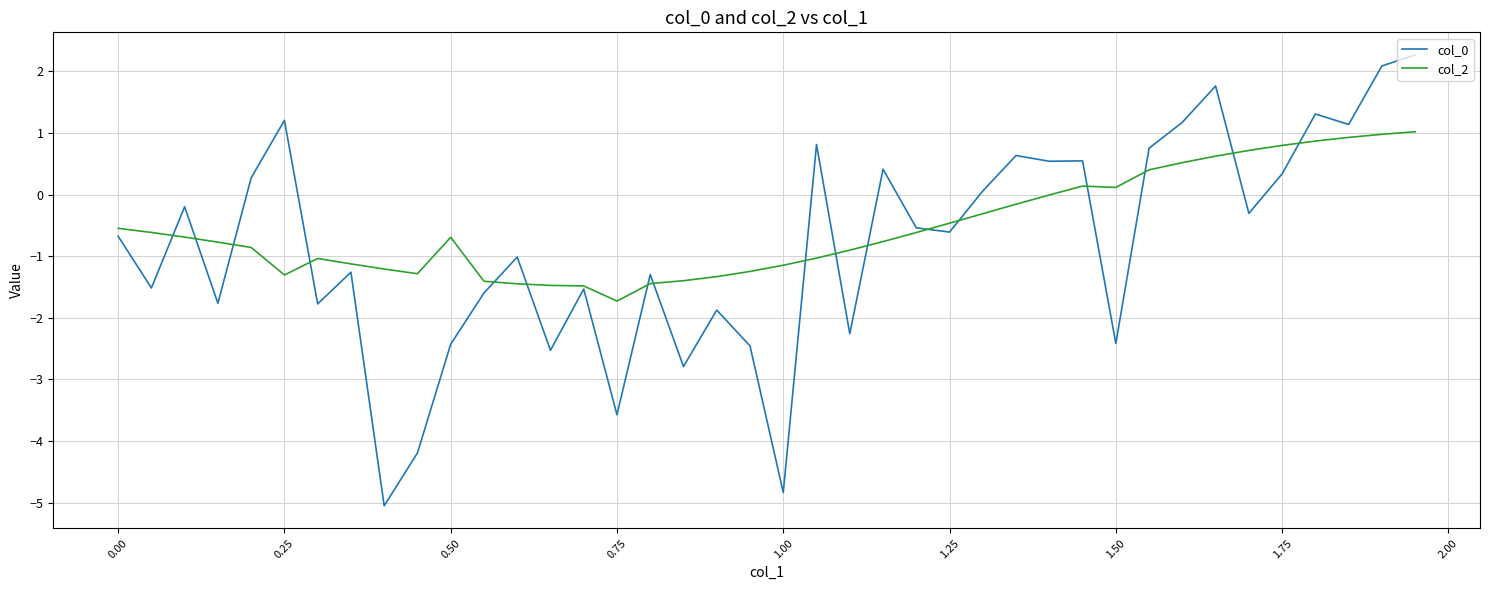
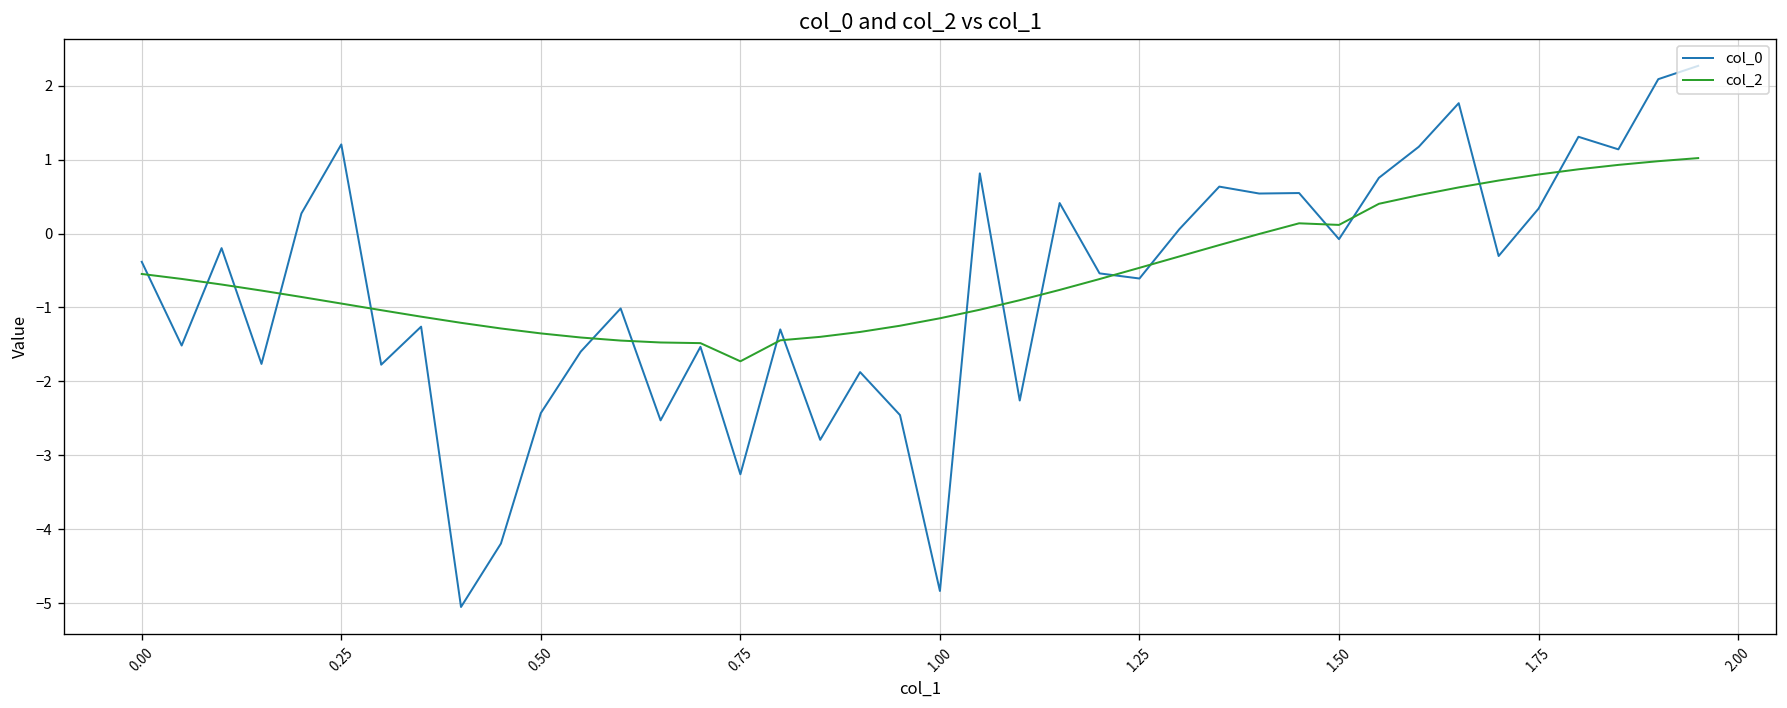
col_0, 0.00: -0.7 -> -0.4
col_2, 0.25: -1.3 -> -0.9
col_2, 0.50: -0.7 -> -1.4
col_0, 0.75: -3.6 -> -3.3
col_0, 1.50: -2.4 -> -0.1
